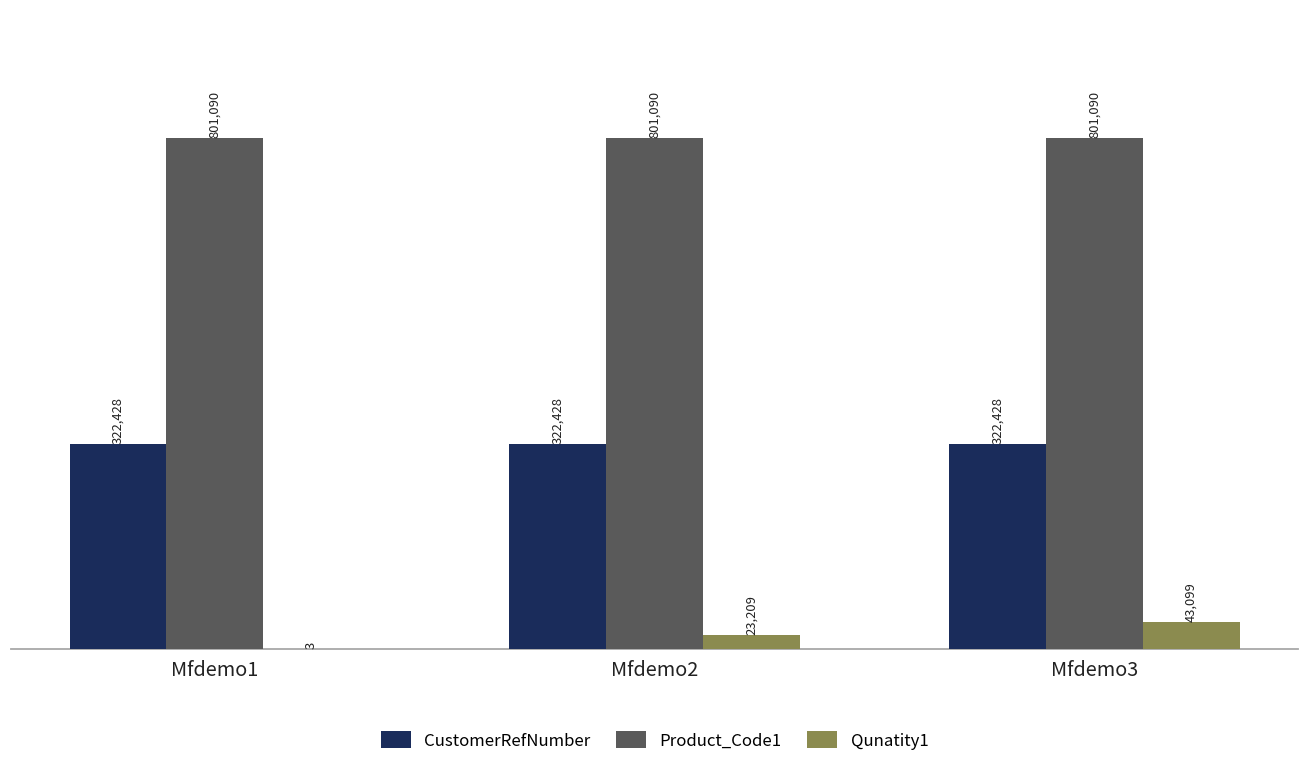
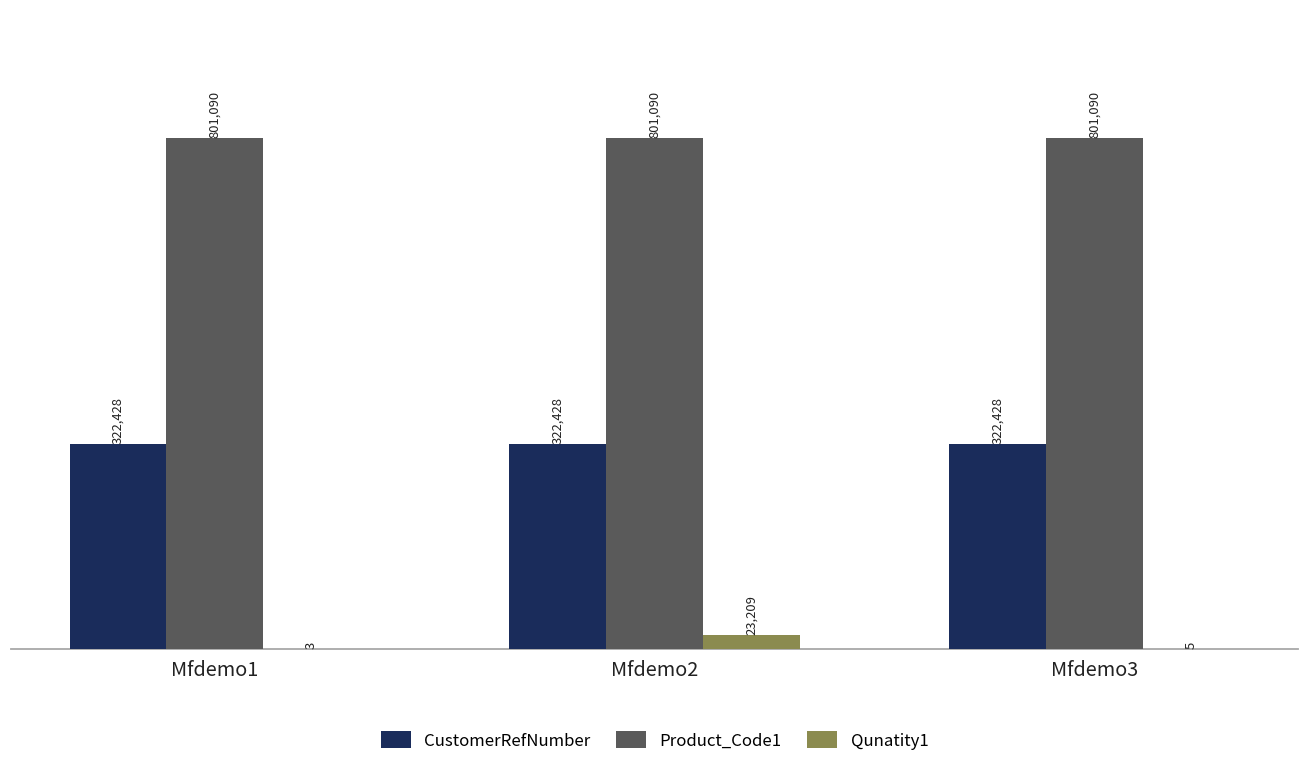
Qunatity1, Mfdemo3: 43,099 -> 5
